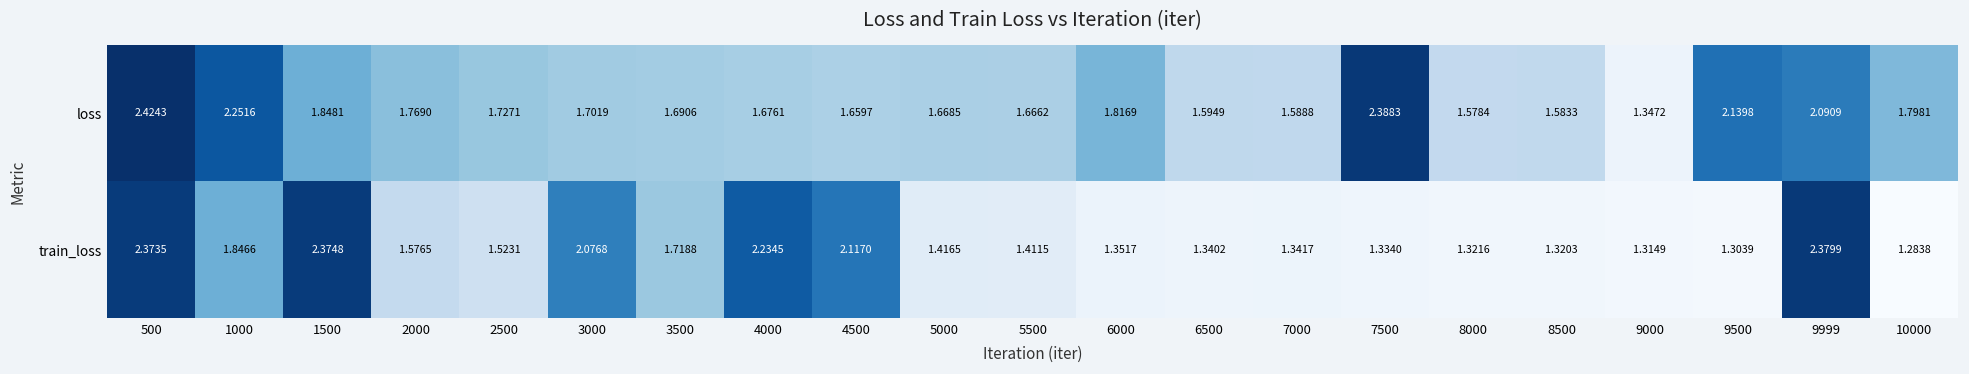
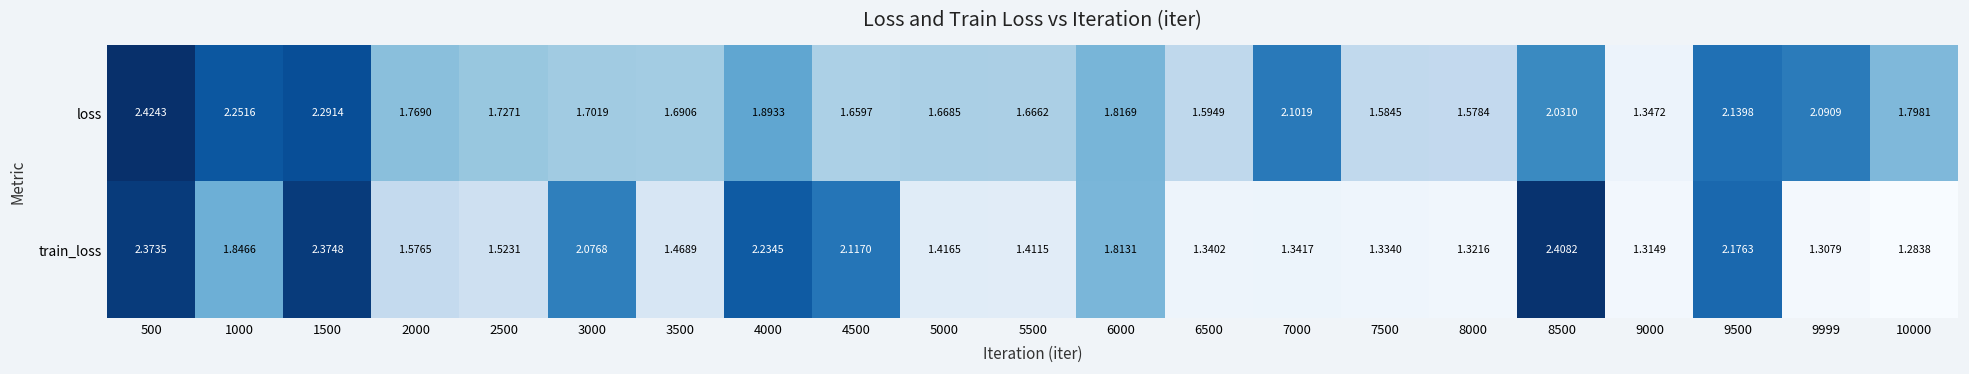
loss, 1500: 1.8481 -> 2.2914
loss, 4000: 1.6761 -> 1.8933
loss, 7000: 1.5888 -> 2.1019
loss, 7500: 2.3883 -> 1.5845
loss, 8500: 1.5833 -> 2.0310
train_loss, 3500: 1.7188 -> 1.4689
train_loss, 6000: 1.3517 -> 1.8131
train_loss, 8500: 1.3203 -> 2.4082
train_loss, 9500: 1.3039 -> 2.1763
train_loss, 9999: 2.3799 -> 1.3079
